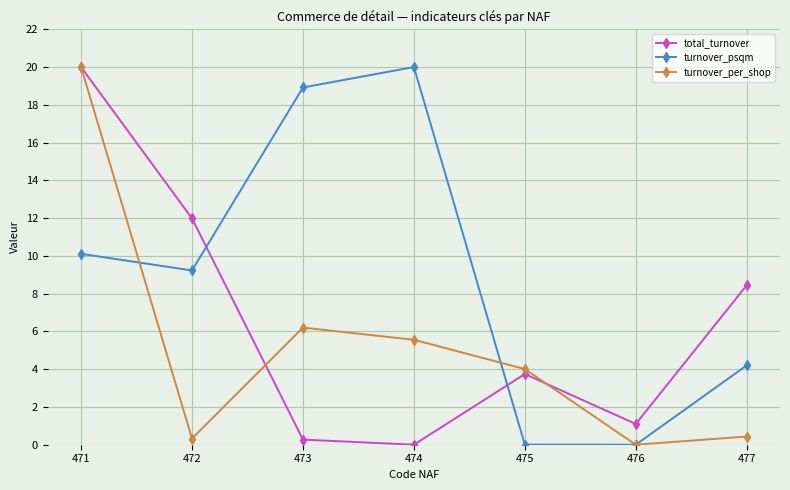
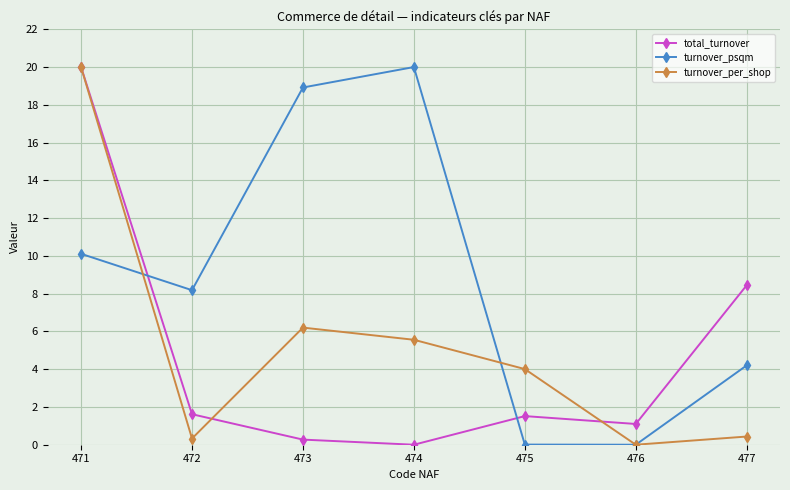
total_turnover, 472: 12.0 -> 1.6
turnover_psqm, 472: 9.2 -> 8.2
total_turnover, 475: 3.7 -> 1.5
